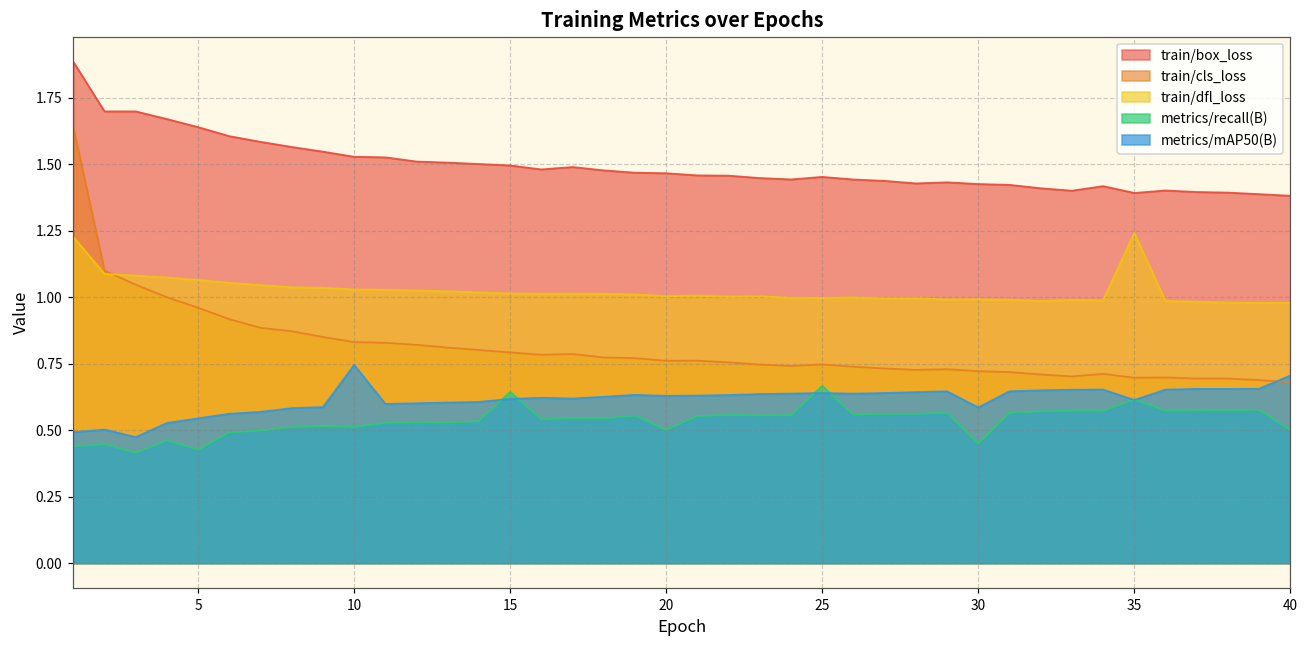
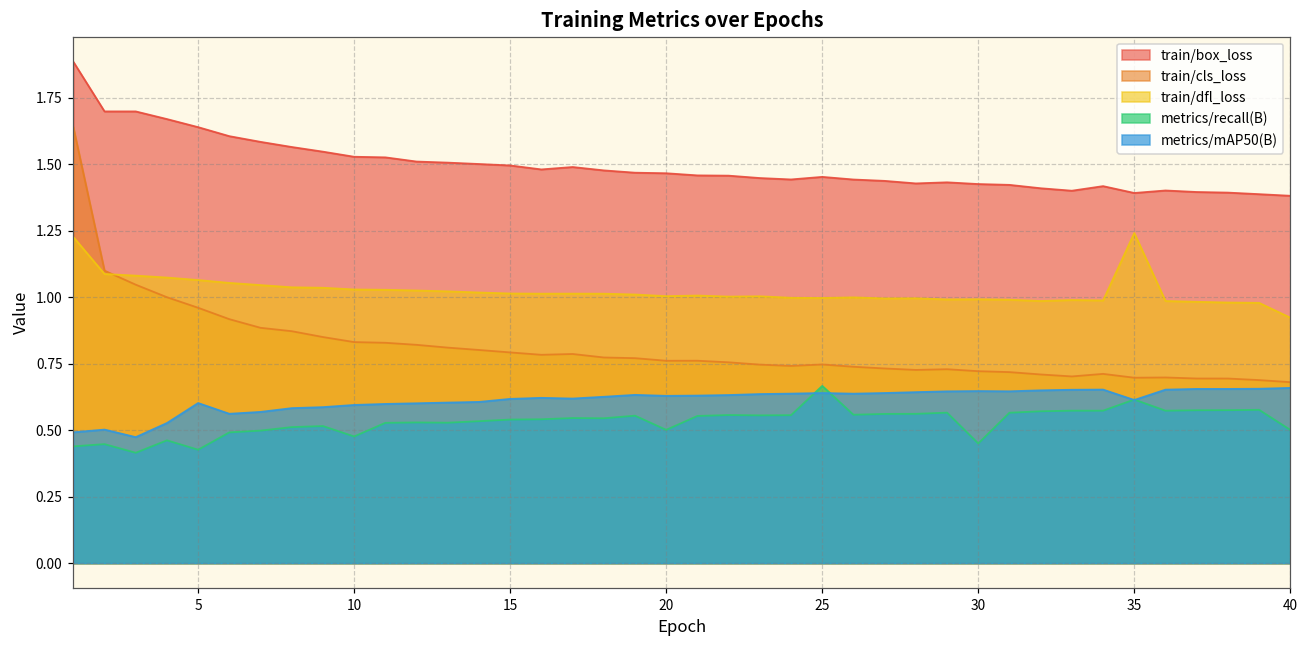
metrics/mAP50(B), 5: 0.54 -> 0.60
metrics/recall(B), 10: 0.51 -> 0.48
metrics/mAP50(B), 10: 0.75 -> 0.59
metrics/recall(B), 15: 0.64 -> 0.54
metrics/mAP50(B), 30: 0.59 -> 0.65
train/dfl_loss, 40: 0.98 -> 0.92
metrics/mAP50(B), 40: 0.71 -> 0.66
